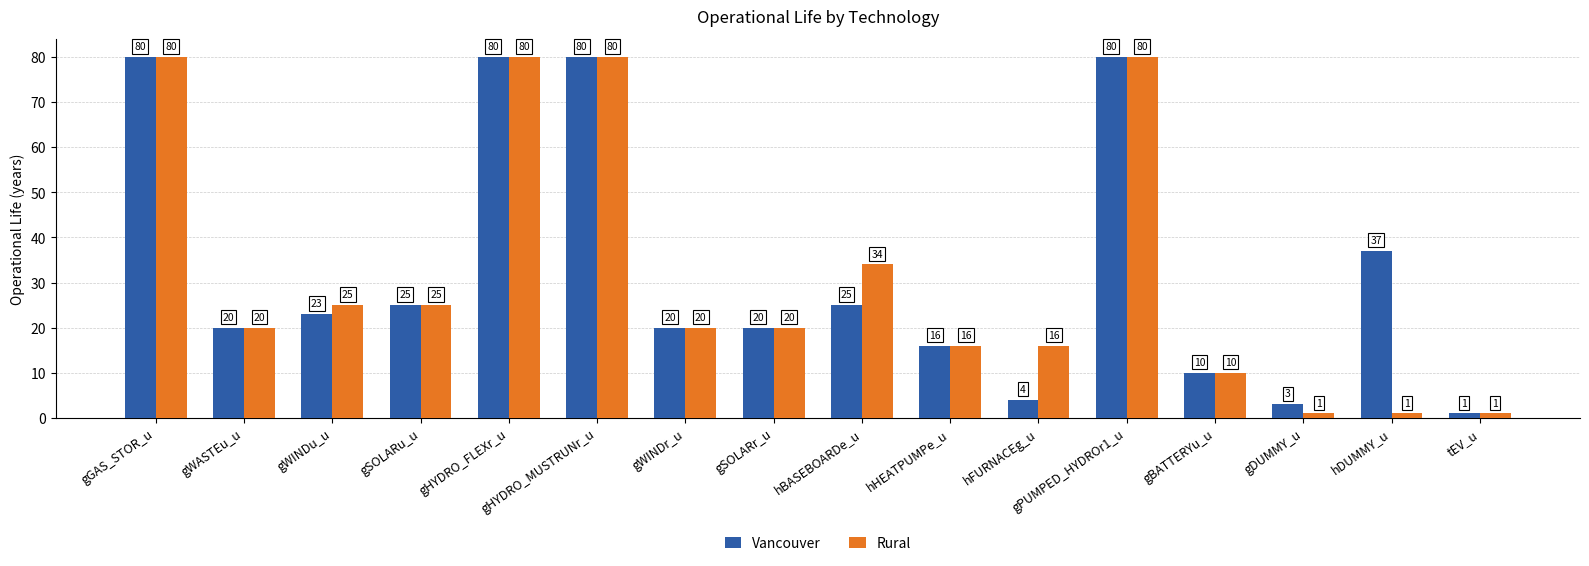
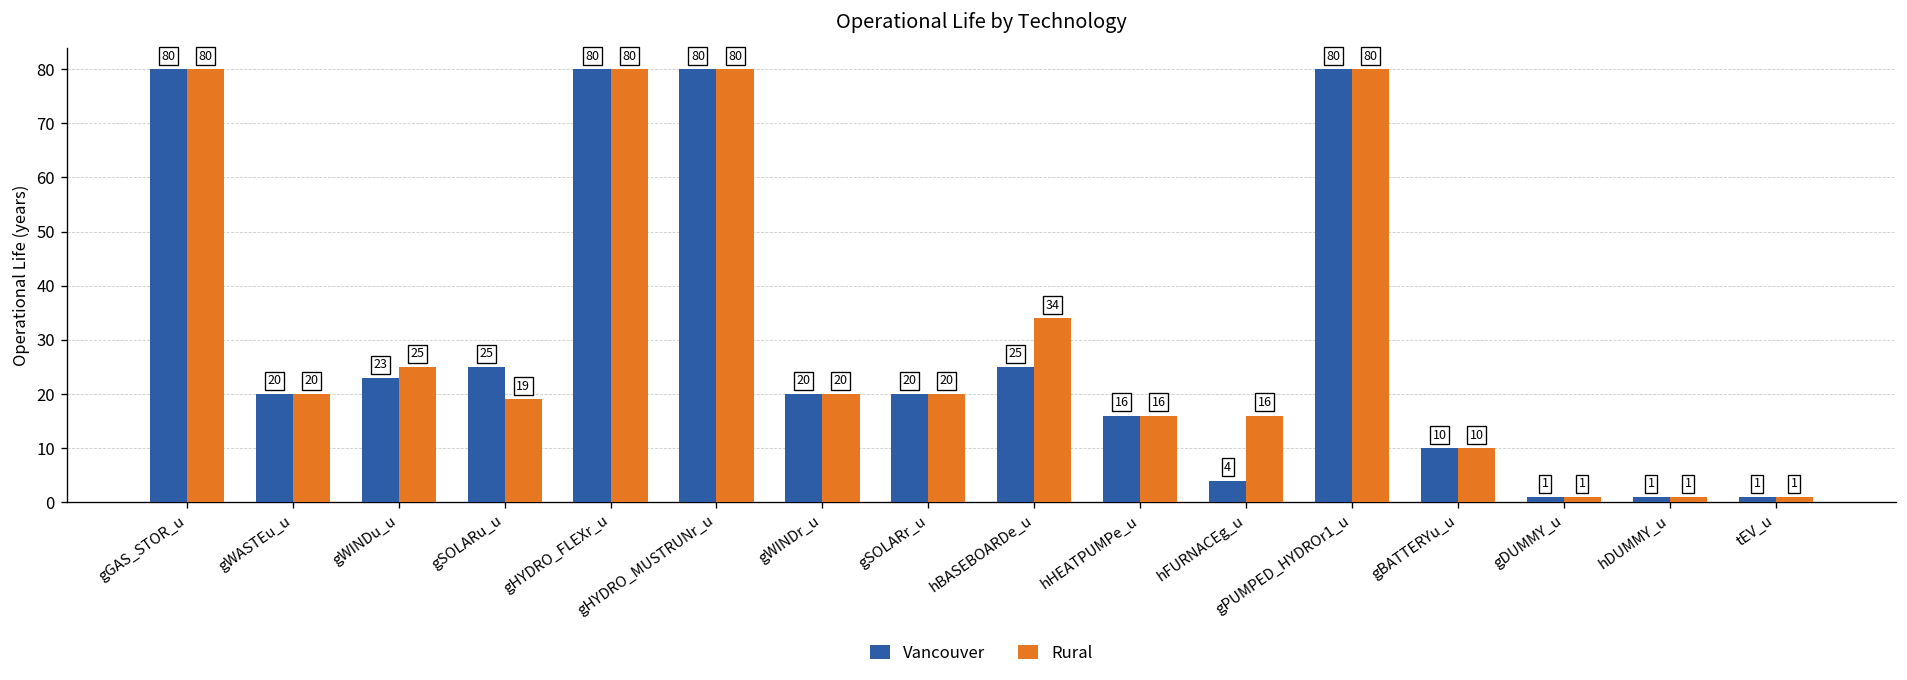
Rural, gSOLARu_u: 25 -> 19
Vancouver, gDUMMY_u: 3 -> 1
Vancouver, hDUMMY_u: 37 -> 1
